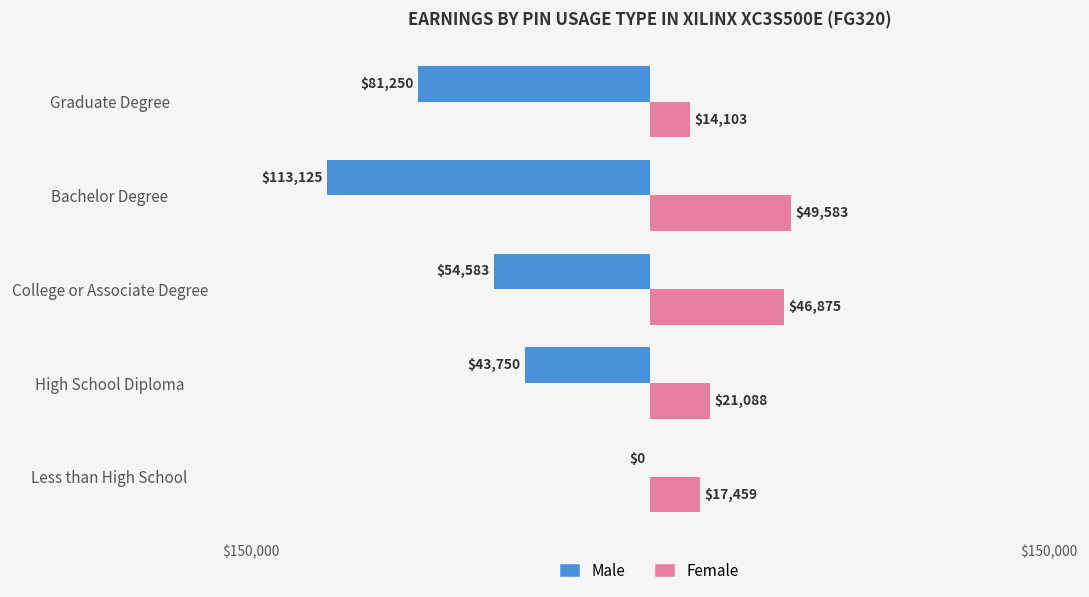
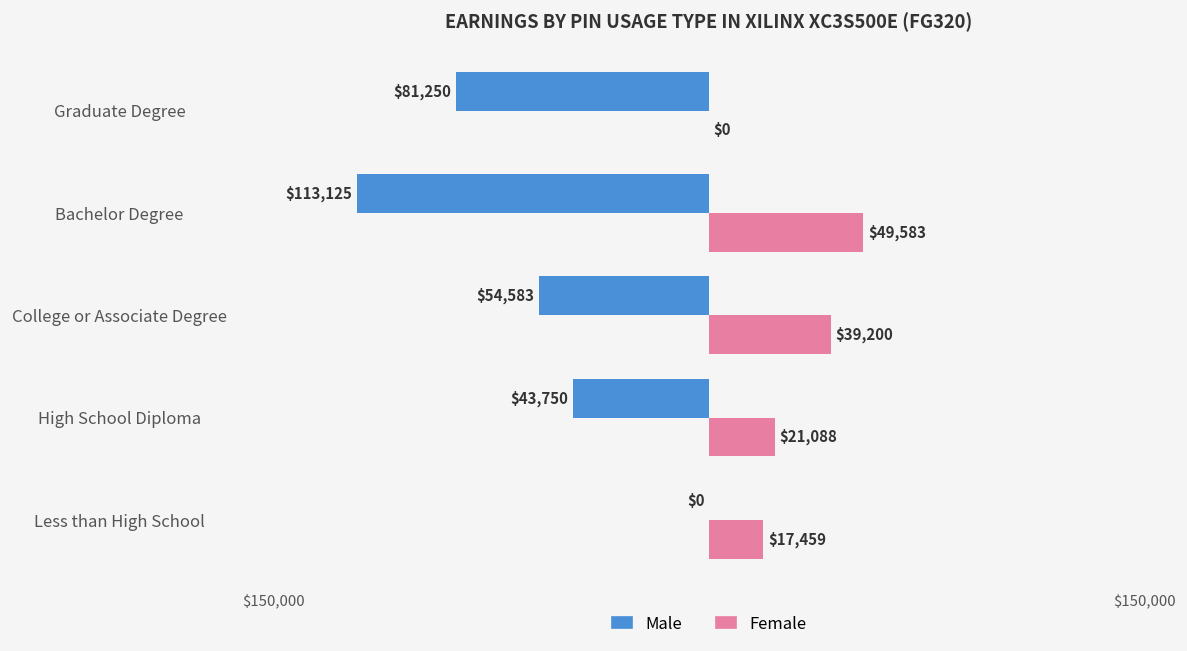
Female, Graduate Degree: $14,103 -> $0
Female, College or Associate Degree: $46,875 -> $39,200
